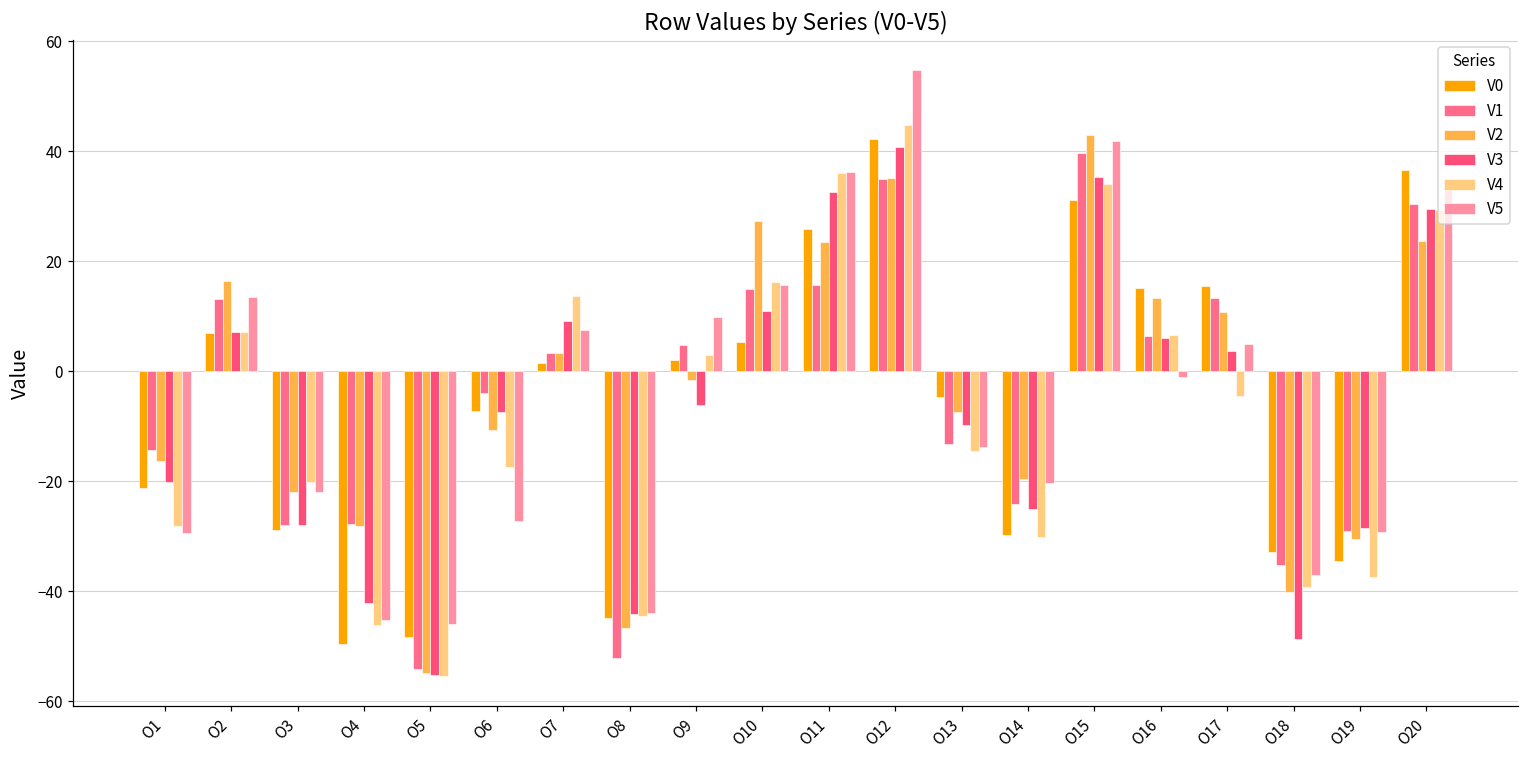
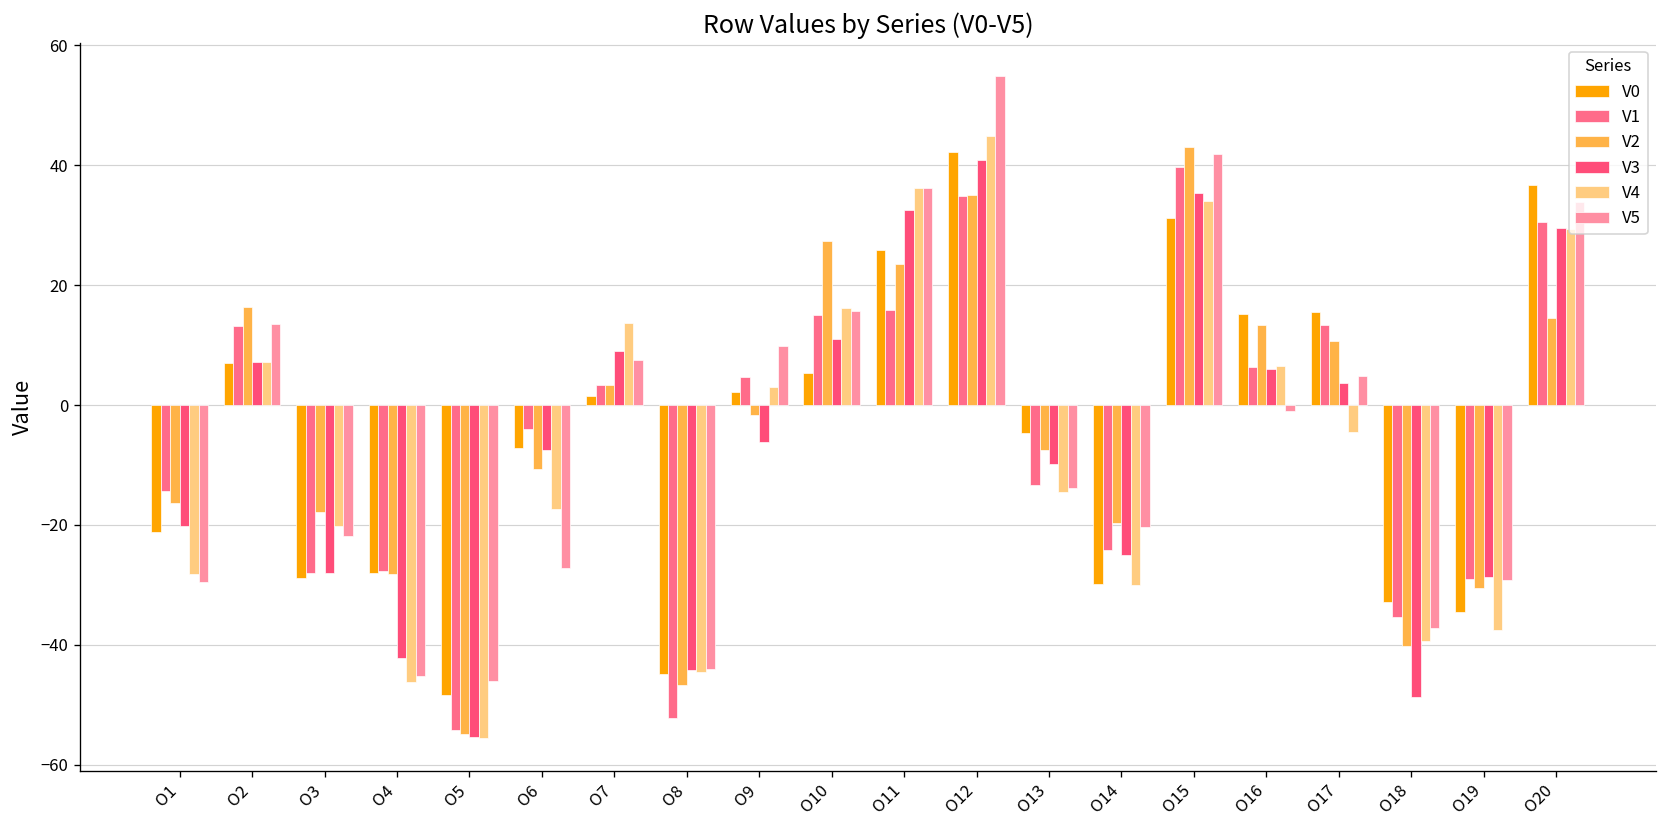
V2, O3: -22 -> -18
V0, O4: -50 -> -28
V2, O20: 24 -> 15
